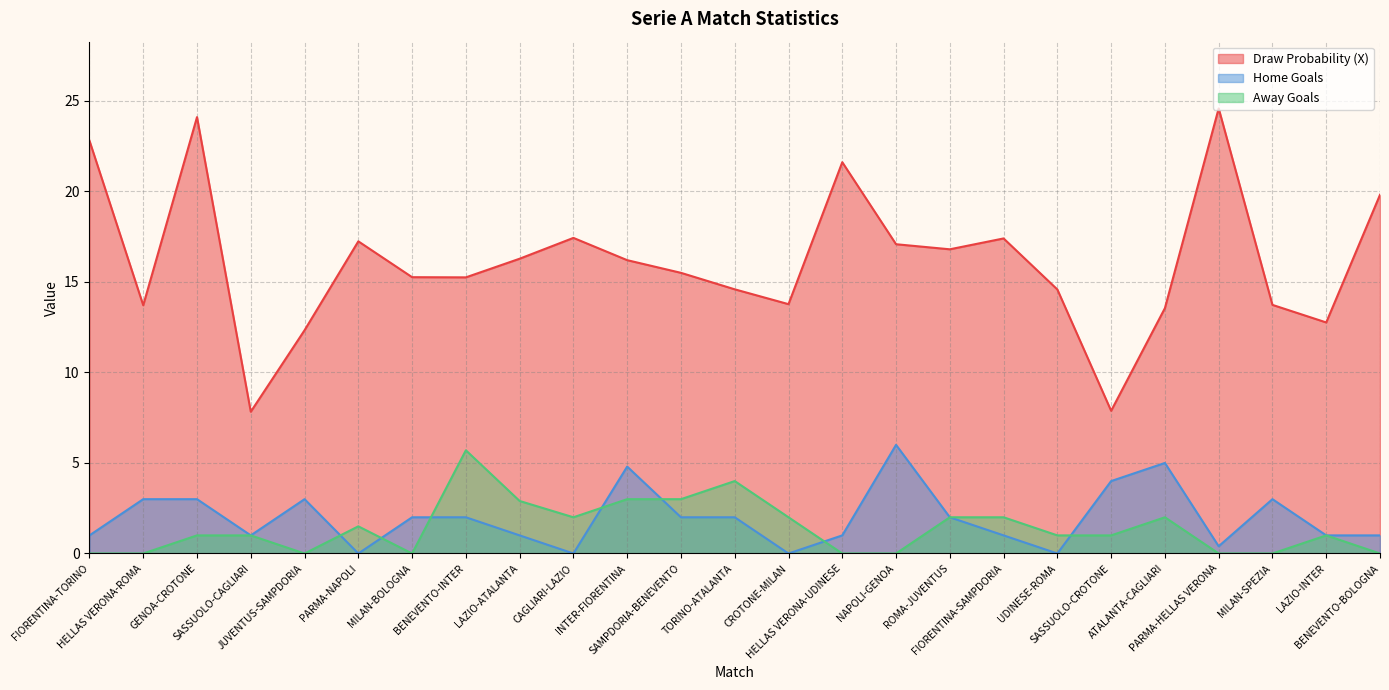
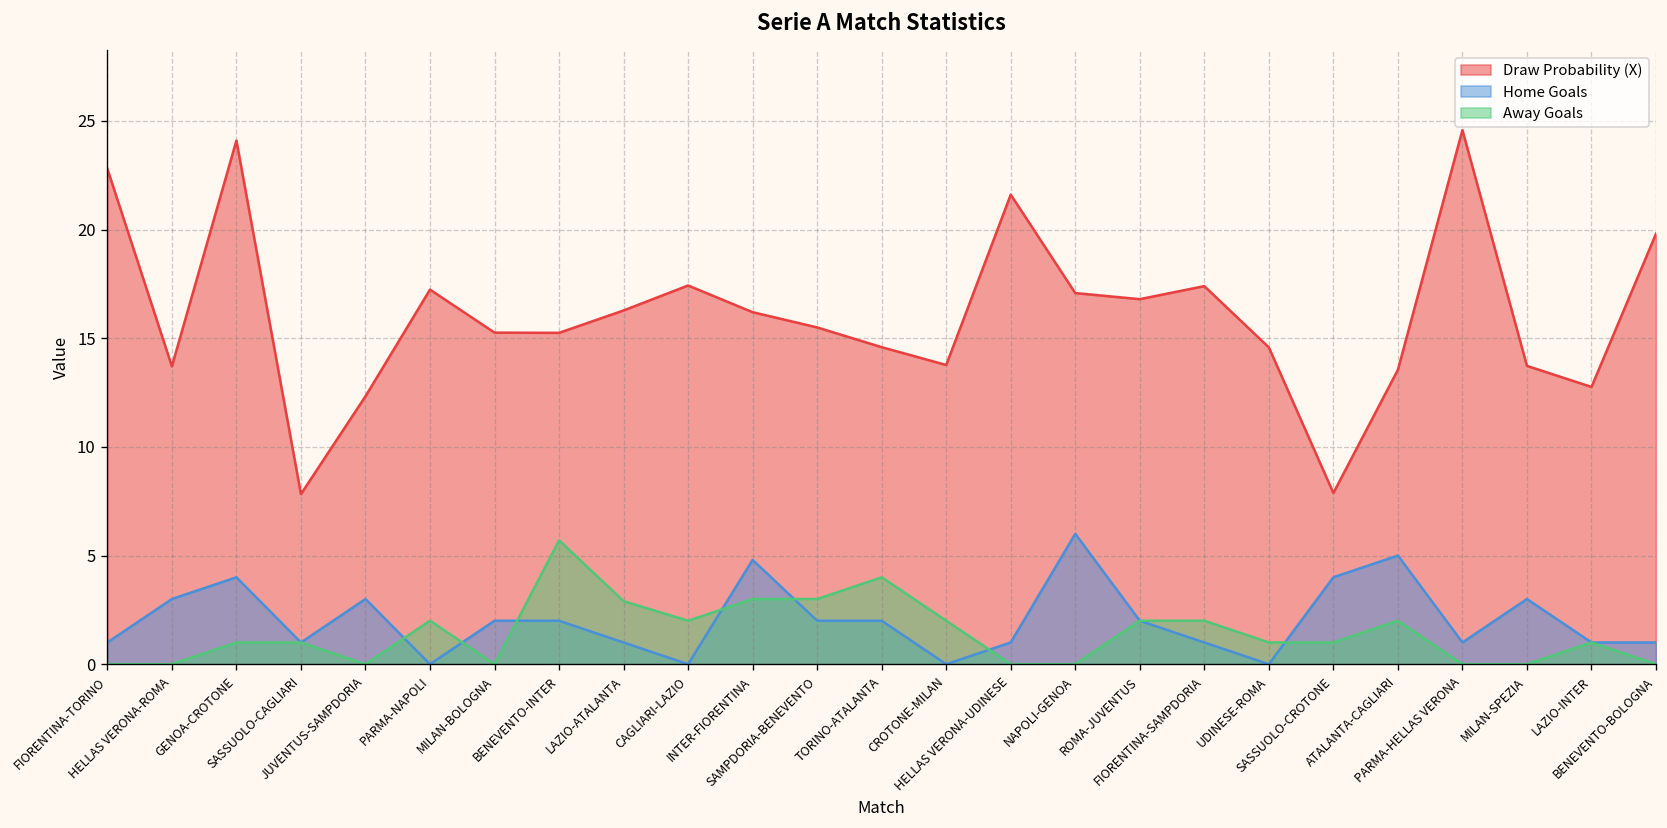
Home Goals, GENOA-CROTONE: 3 -> 4
Away Goals, PARMA-NAPOLI: 1.5 -> 2.0
Home Goals, PARMA-HELLAS VERONA: 0.4 -> 1.0
